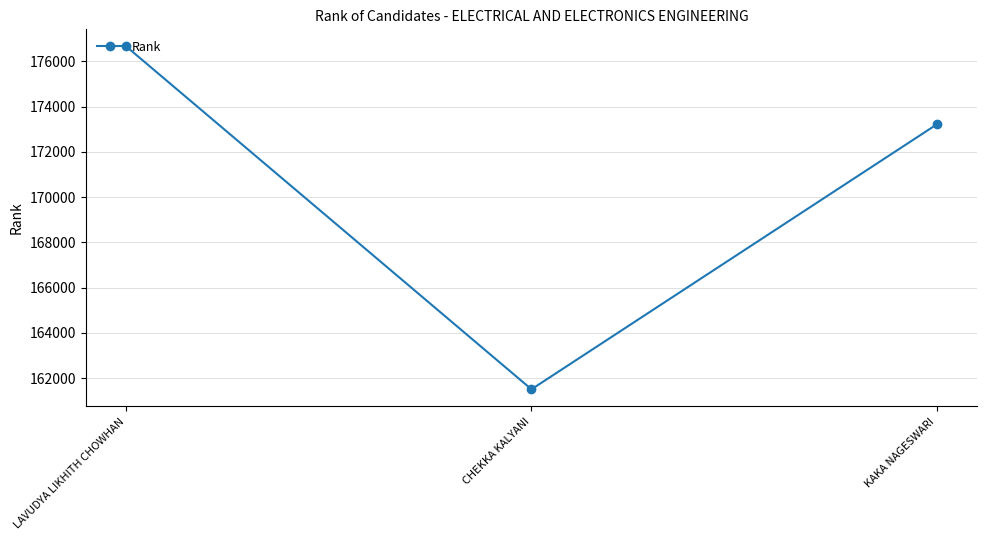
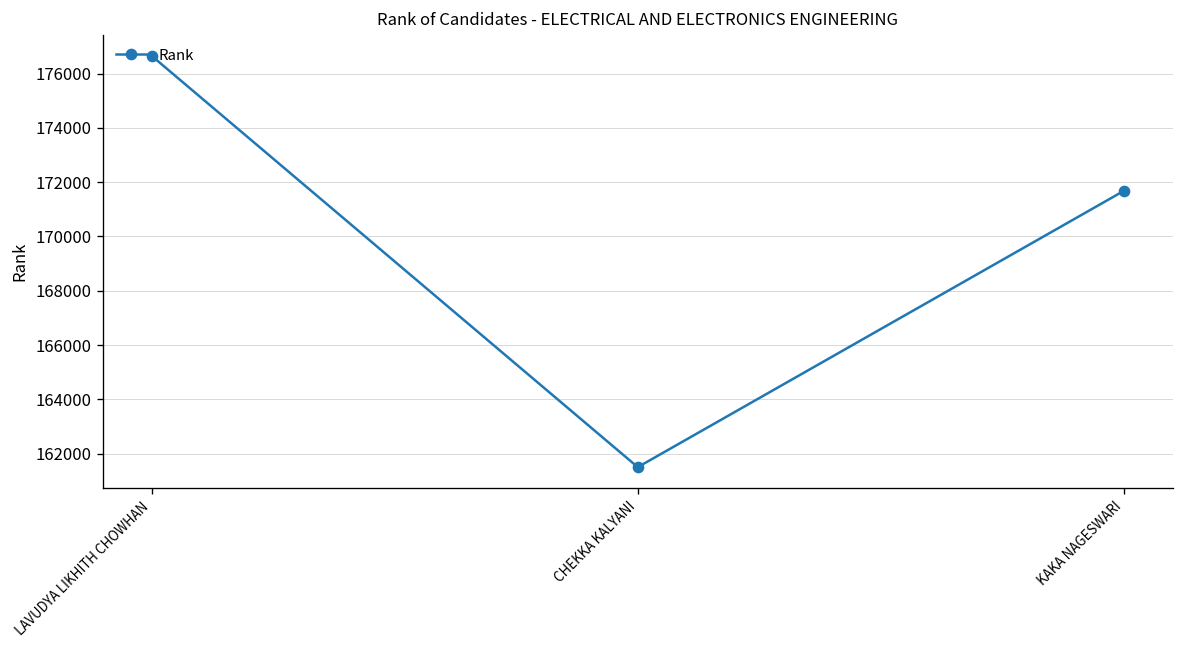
KAKA NAGESWARI: 173200 -> 171700
